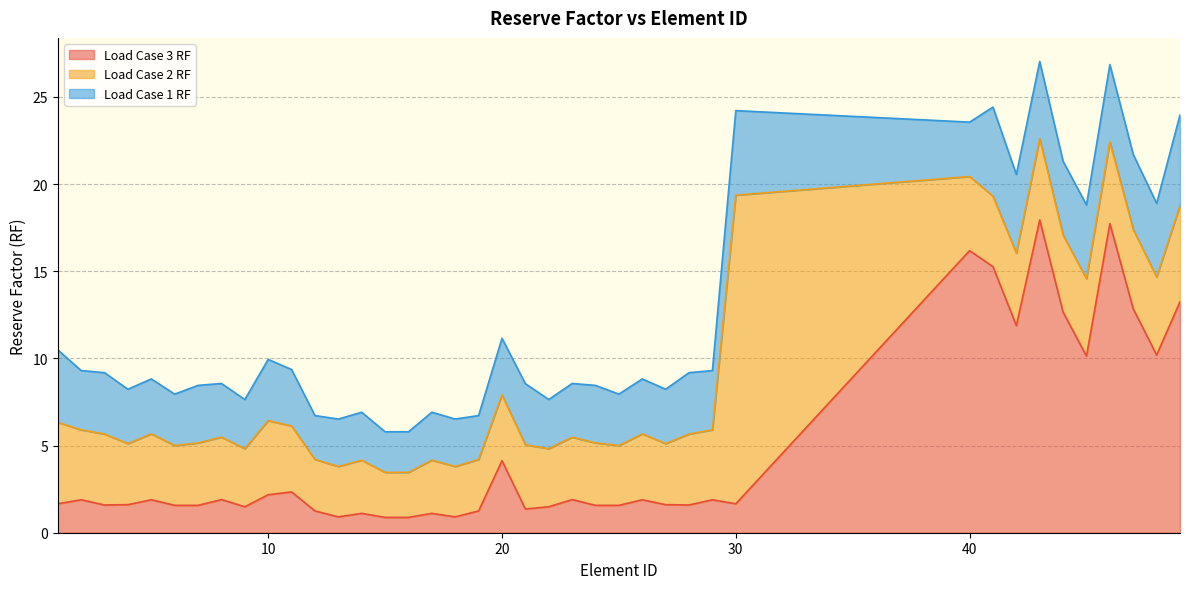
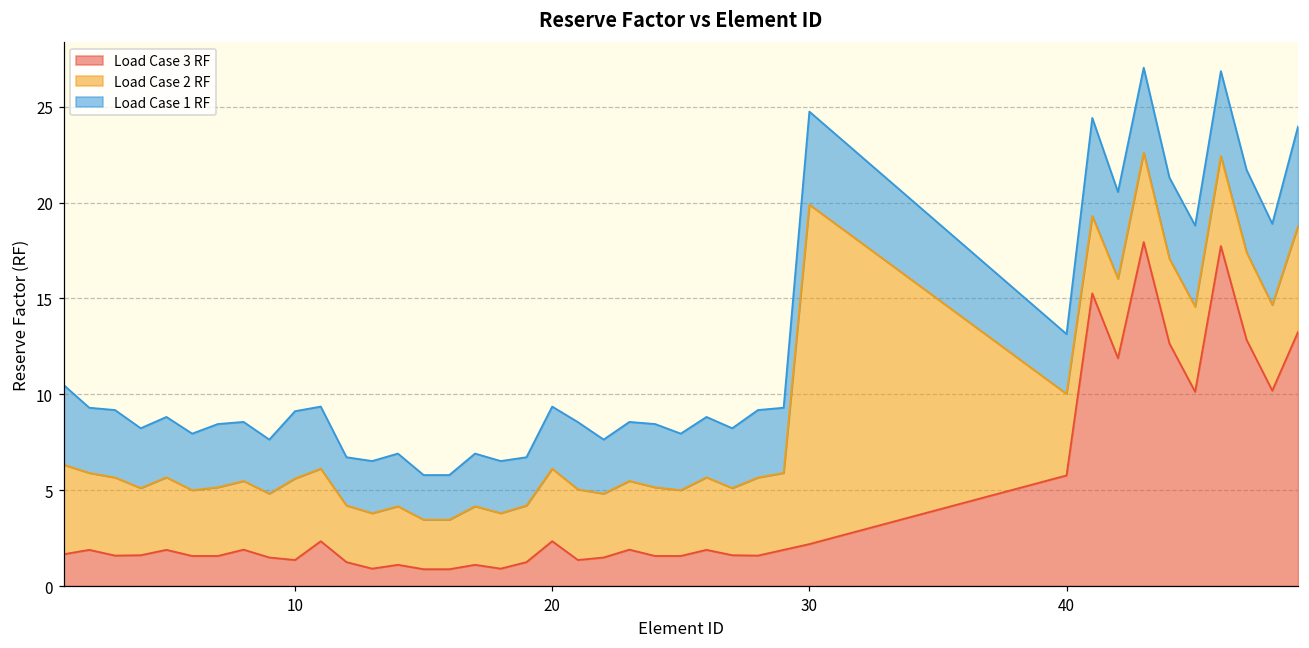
Load Case 3 RF, 10: 2.2 -> 1.4
Load Case 3 RF, 20: 4.1 -> 2.3
Load Case 3 RF, 30: 1.7 -> 2.2
Load Case 3 RF, 40: 16.2 -> 5.8
